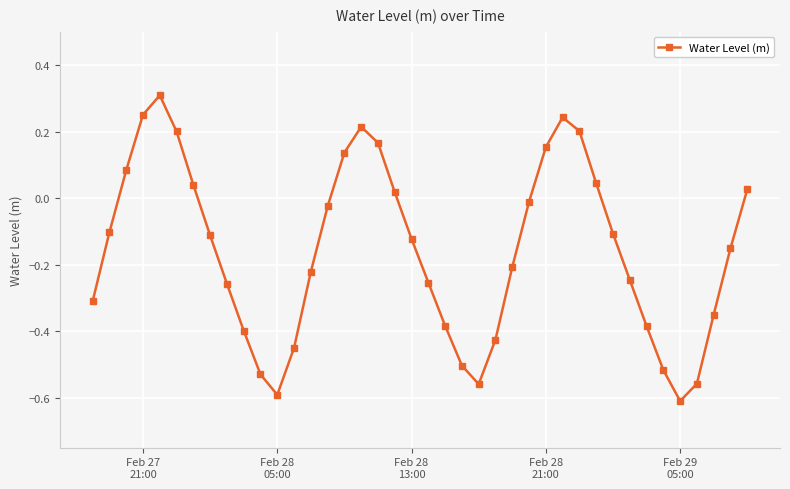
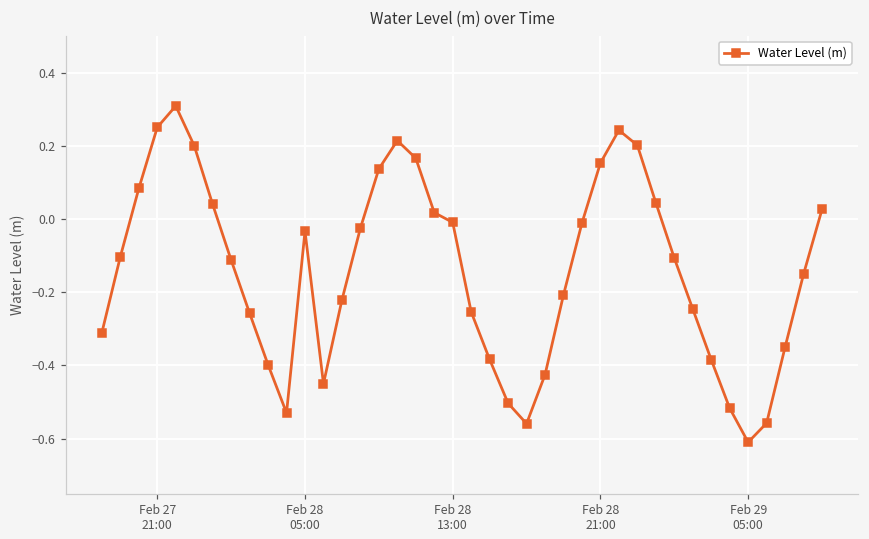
Feb 28 05:00: -0.59 -> -0.03
Feb 28 13:00: -0.12 -> -0.01
